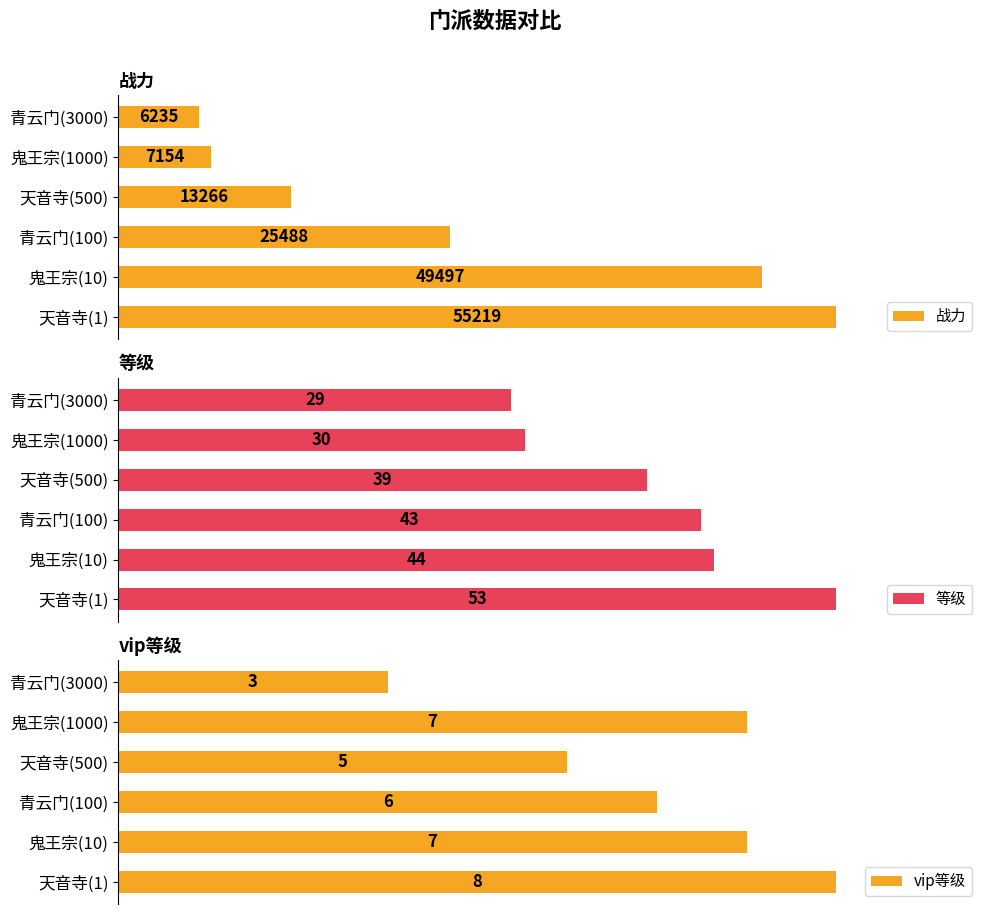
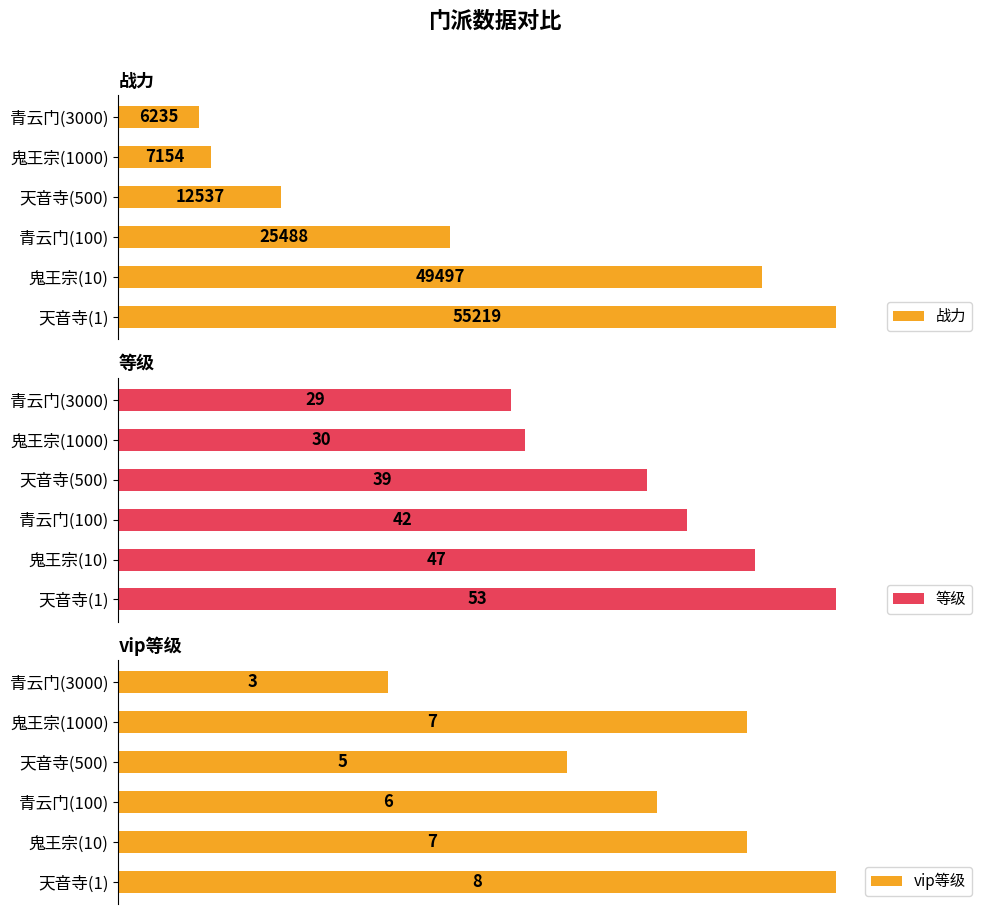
战力, 天音寺(500): 13266 -> 12537
等级, 青云门(100): 43 -> 42
等级, 鬼王宗(10): 44 -> 47
